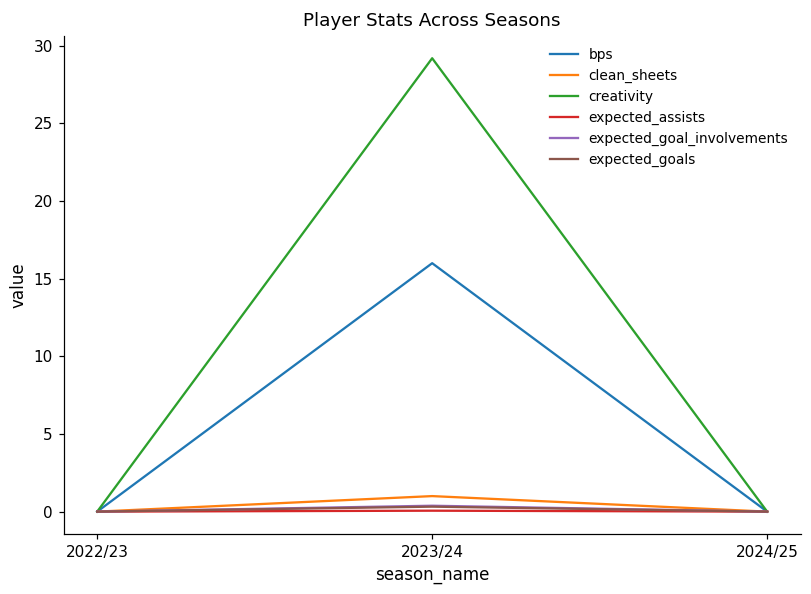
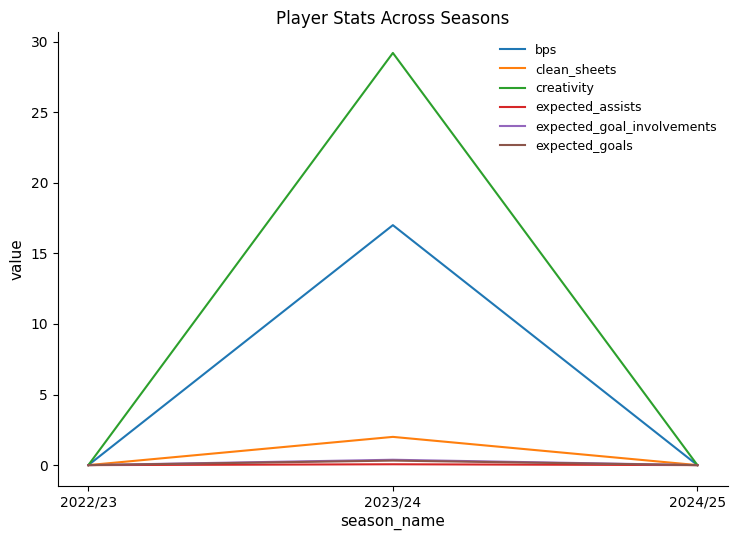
bps, 2023/24: 16 -> 17
clean_sheets, 2023/24: 1 -> 2
